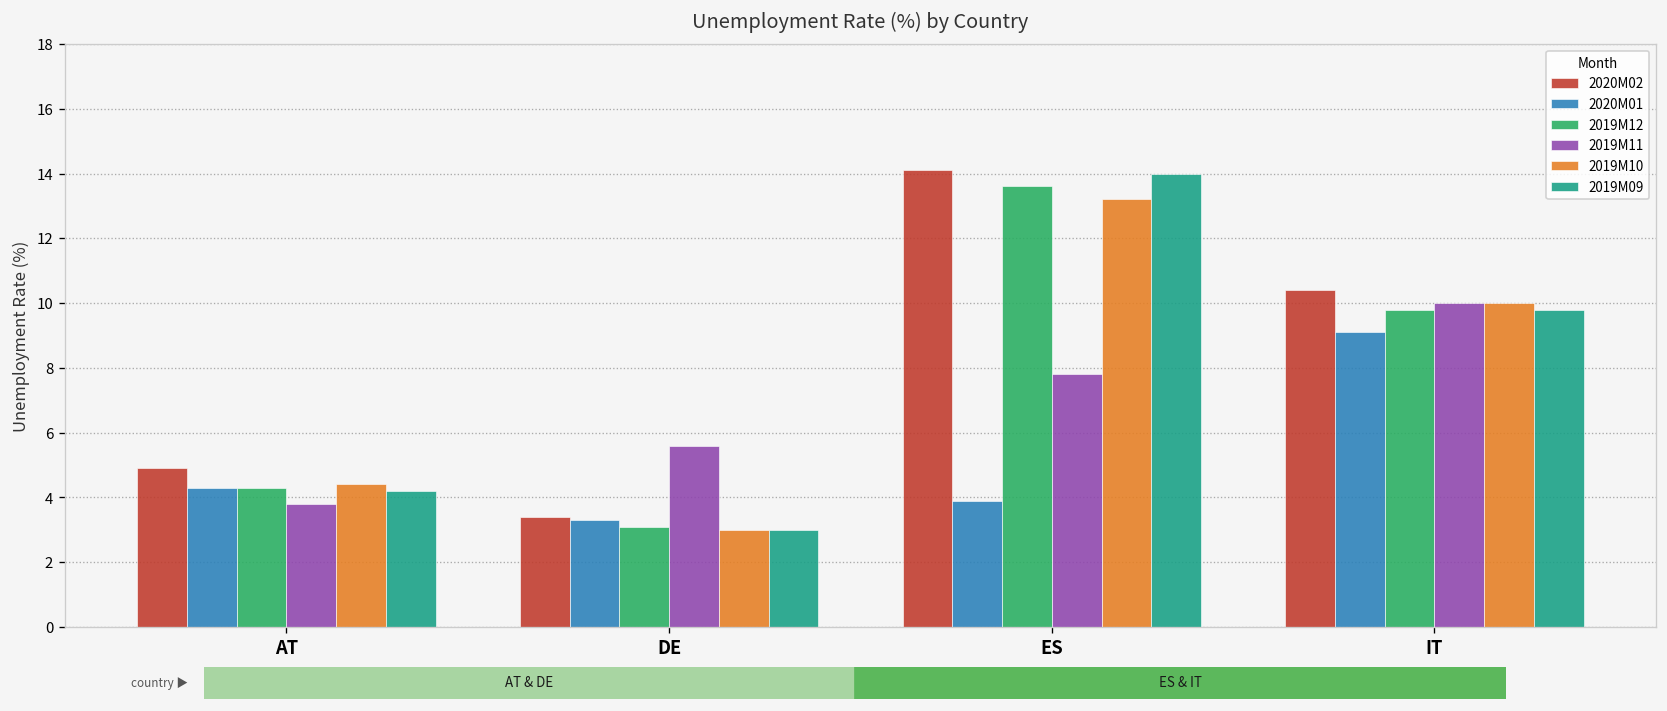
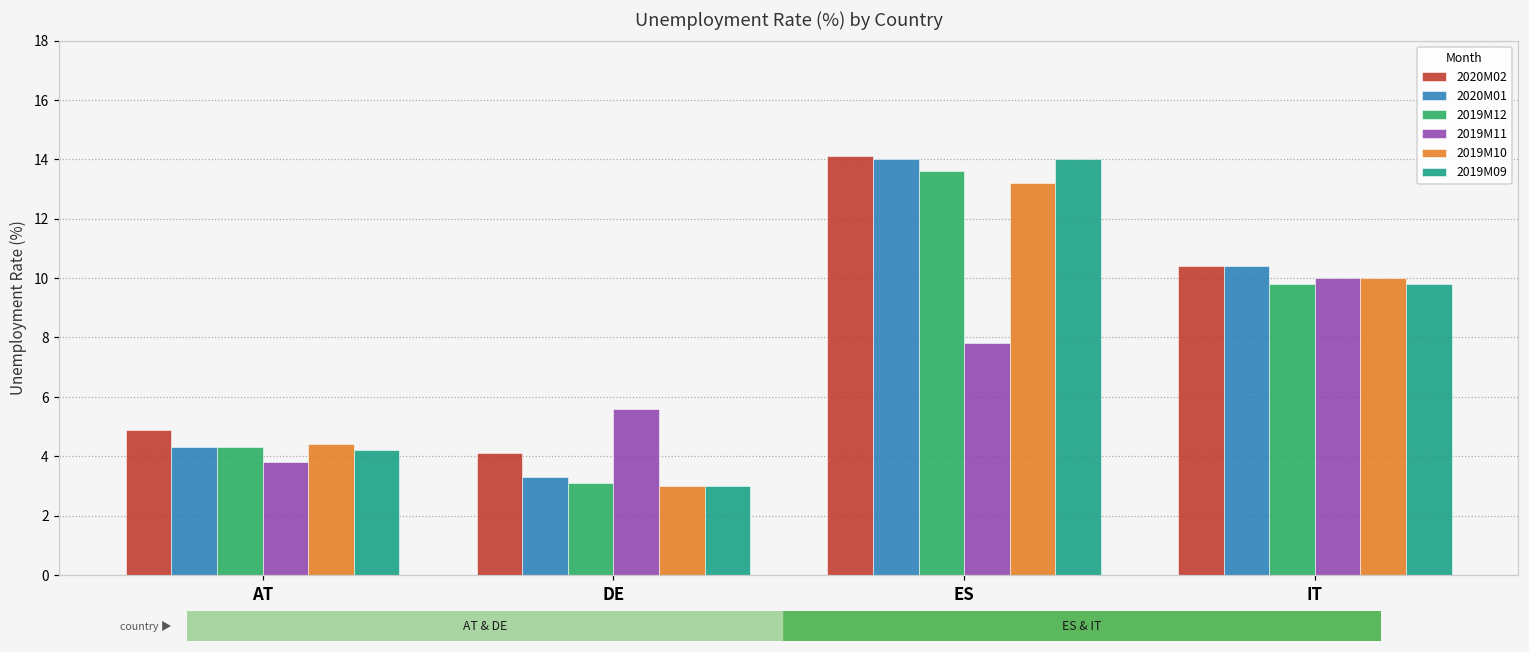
2020M02, DE: 3.4 -> 4.1
2020M01, ES: 3.9 -> 14.0
2020M01, IT: 9.1 -> 10.4
